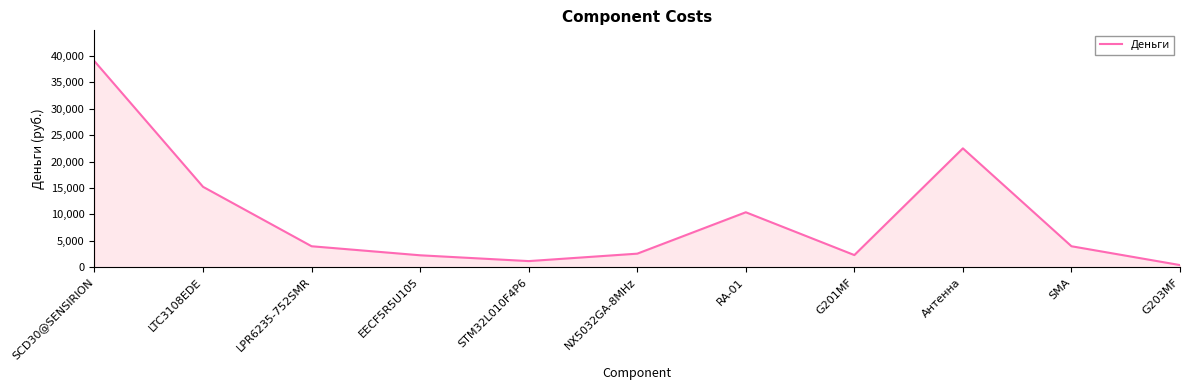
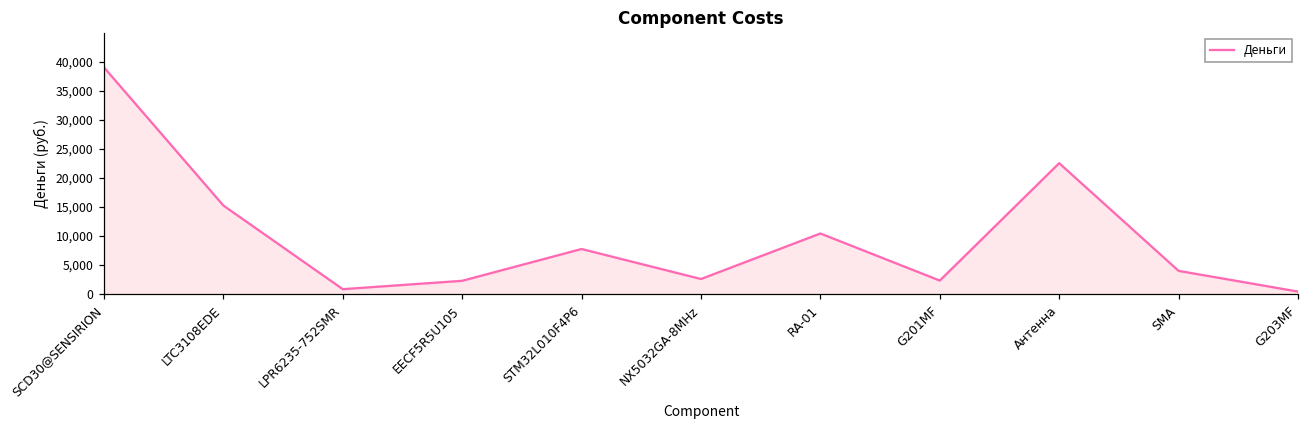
LPR6235-752SMR: 4,000 -> 1,000
STM32L010F4P6: 1,000 -> 8,000
